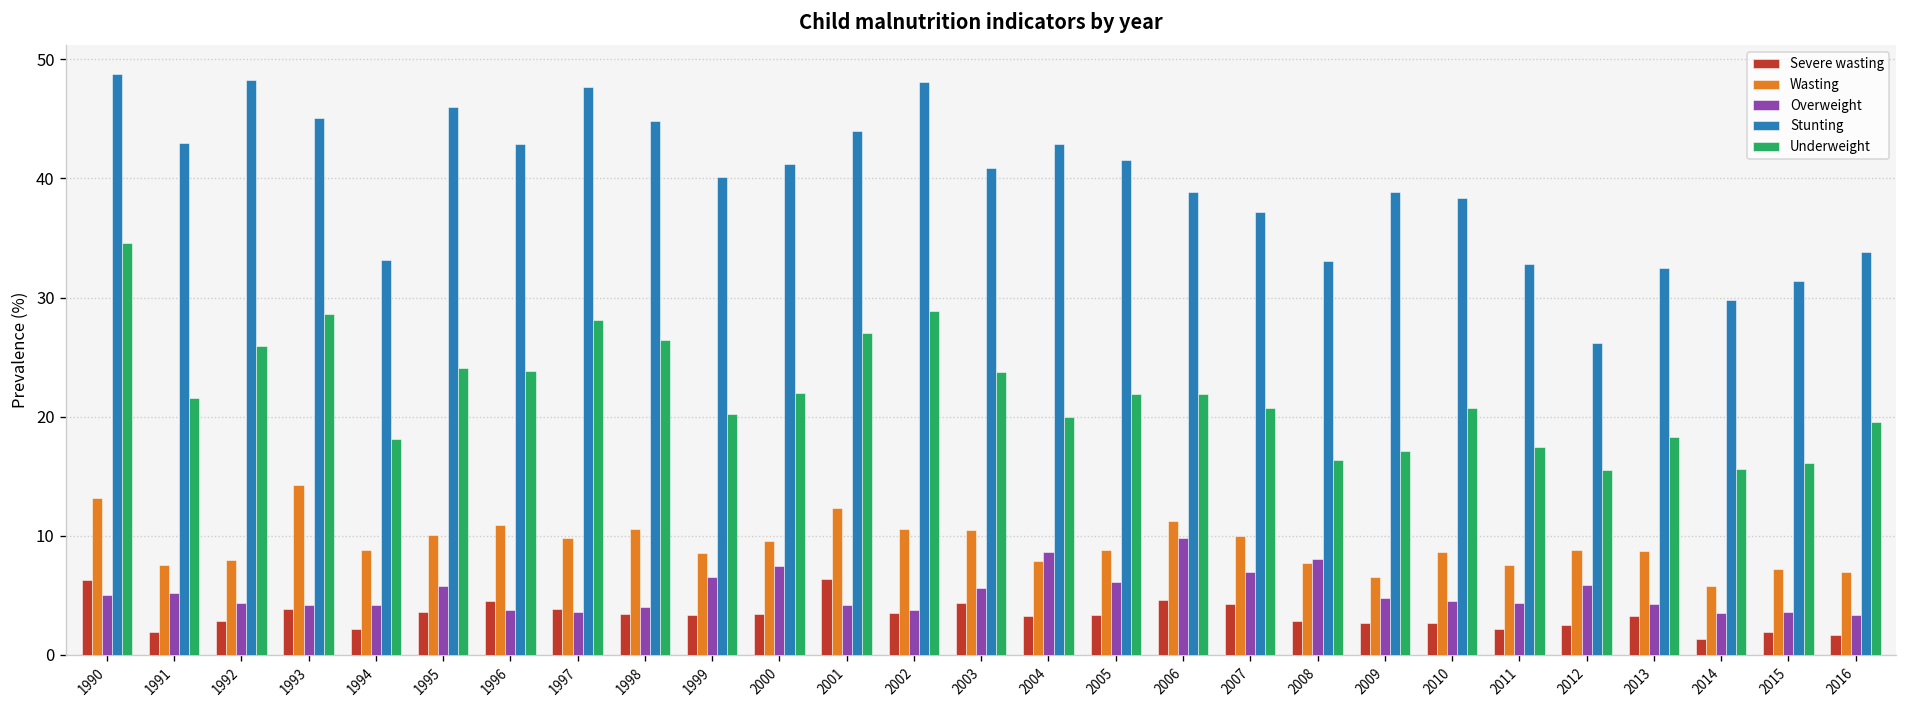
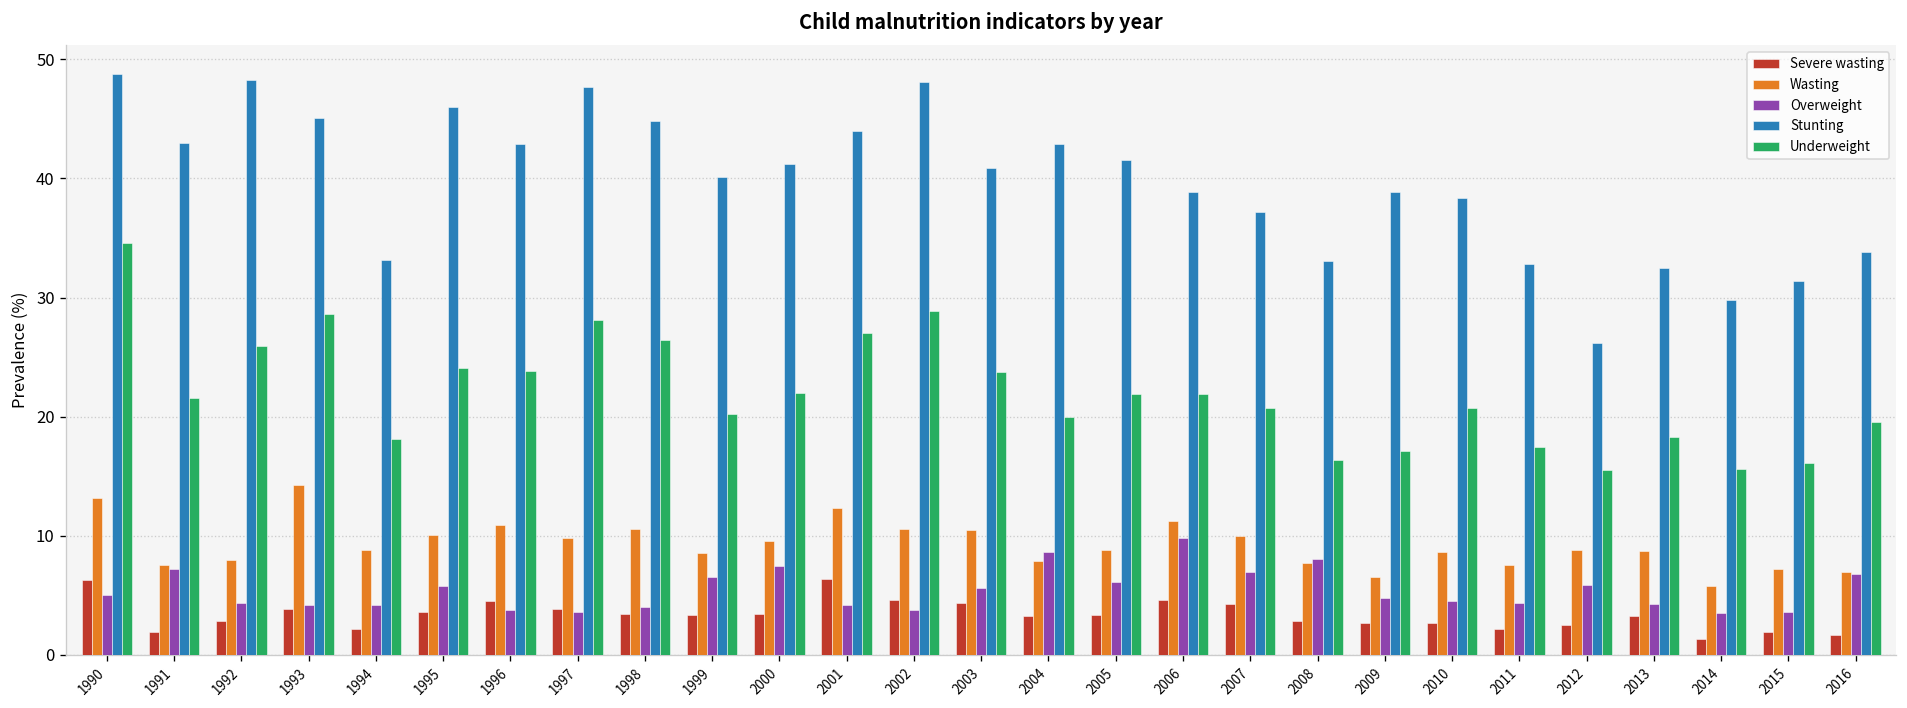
Overweight, 1991: 5 -> 7
Severe wasting, 2002: 4 -> 5
Overweight, 2016: 3 -> 7
